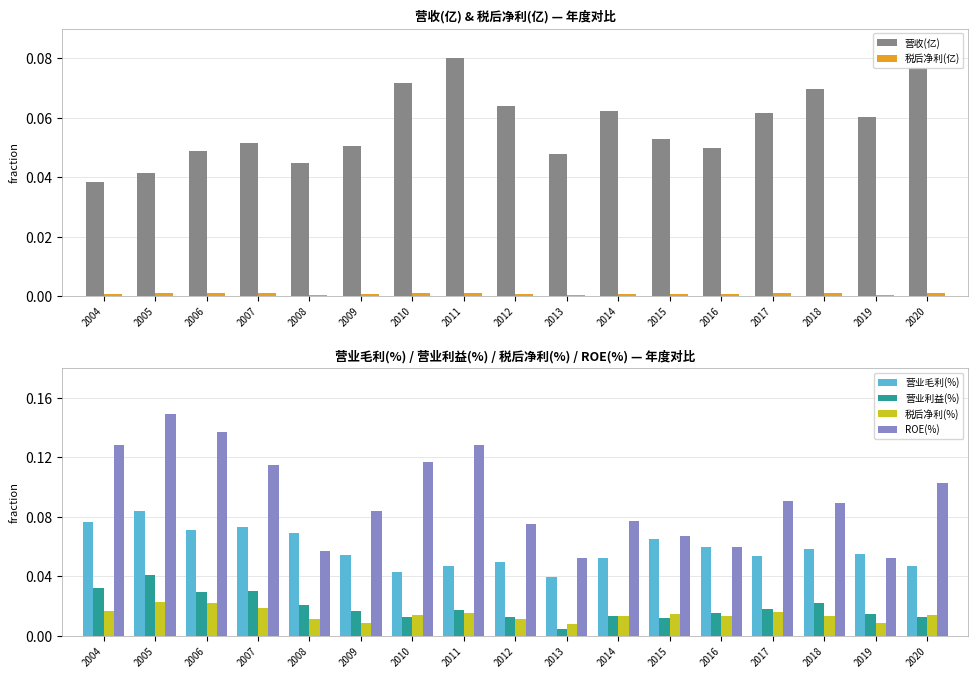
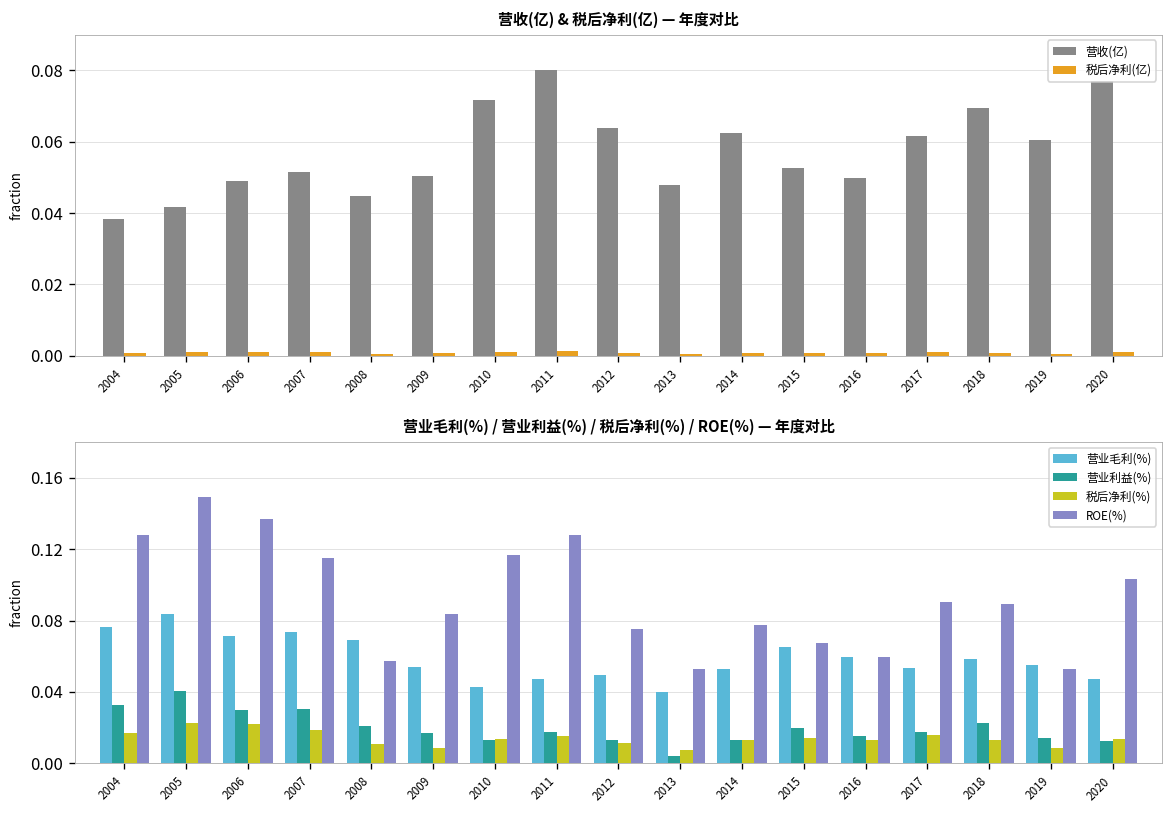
营业毛利(%) / 营业利益(%) / 税后净利(%) / ROE(%) — 年度对比, 营业利益(%), 2015: 0.012 -> 0.020
